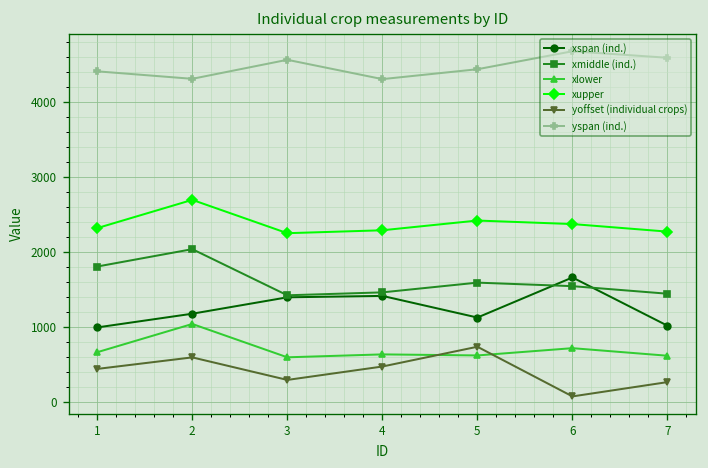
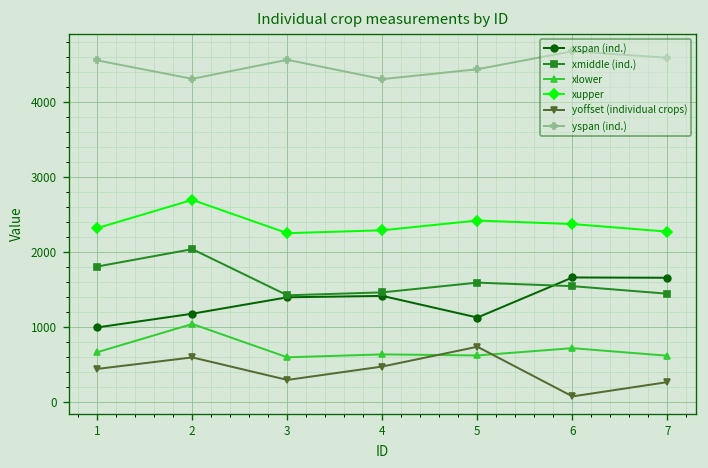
yspan (ind.), 1: 4400 -> 4600
xspan (ind.), 7: 1000 -> 1700
